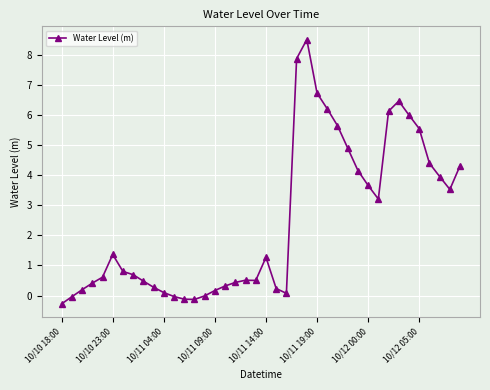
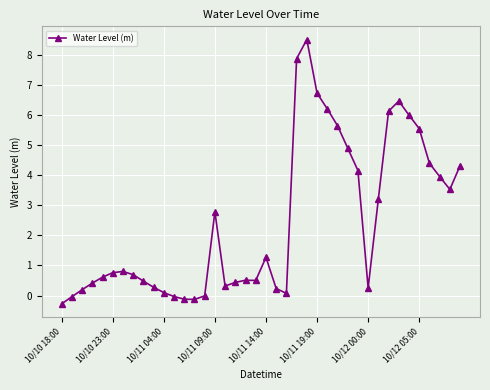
10/10 23:00: 1.4 -> 0.8
10/11 09:00: 0.2 -> 2.8
10/12 00:00: 3.7 -> 0.3
